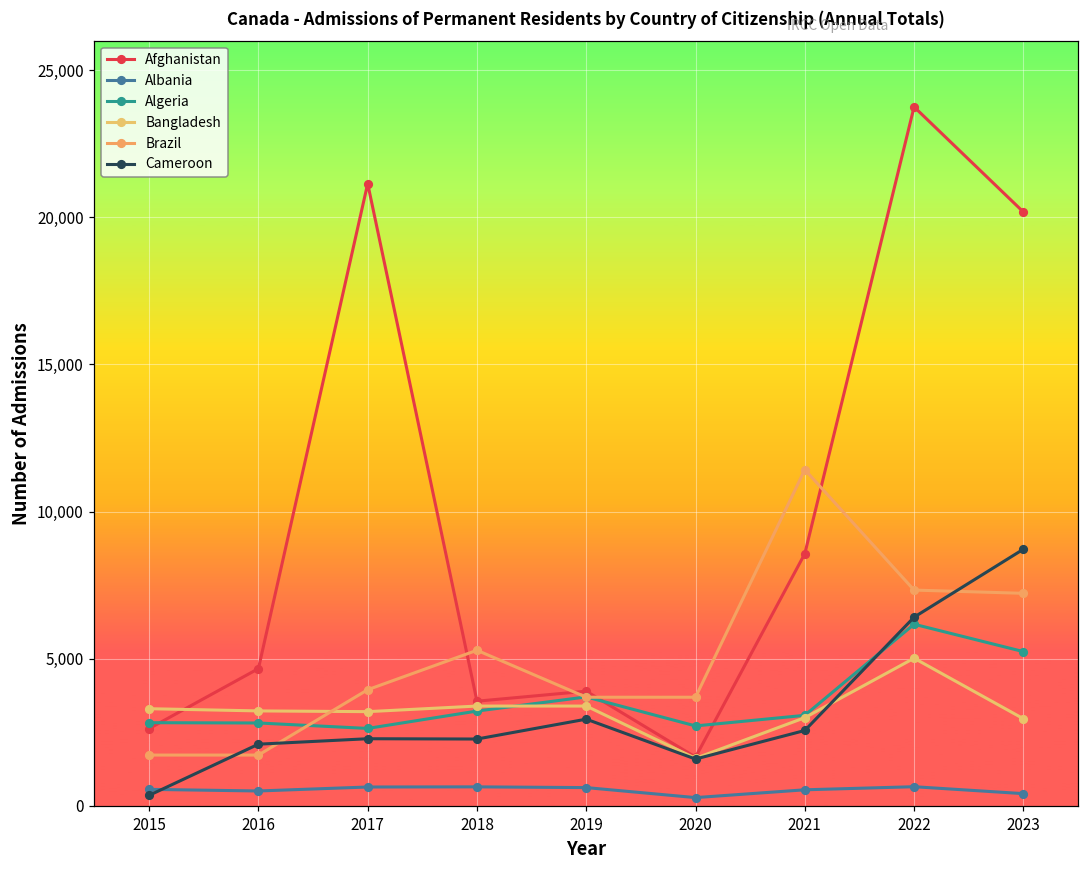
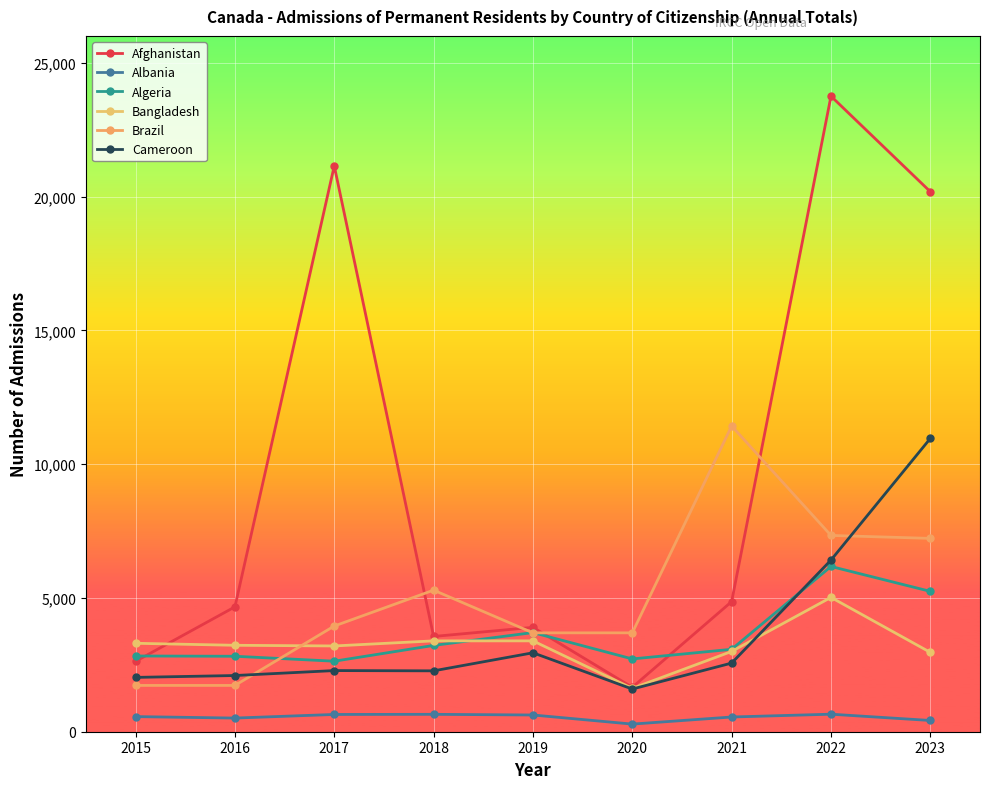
Cameroon, 2015: 400 -> 2,000
Afghanistan, 2021: 8,600 -> 4,900
Cameroon, 2023: 8,700 -> 11,000
